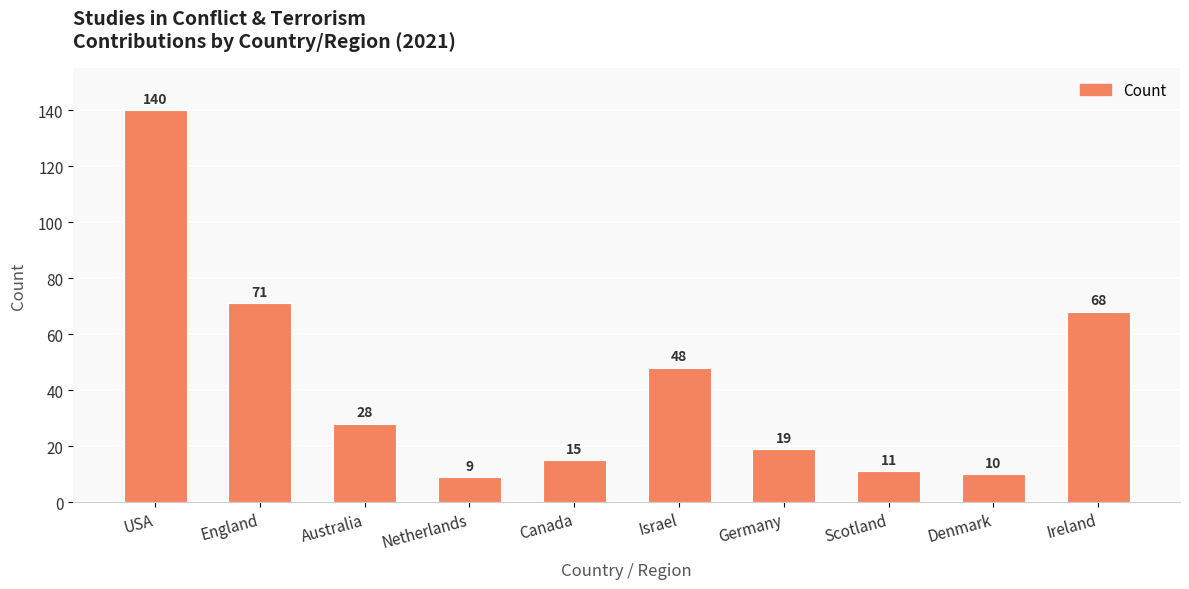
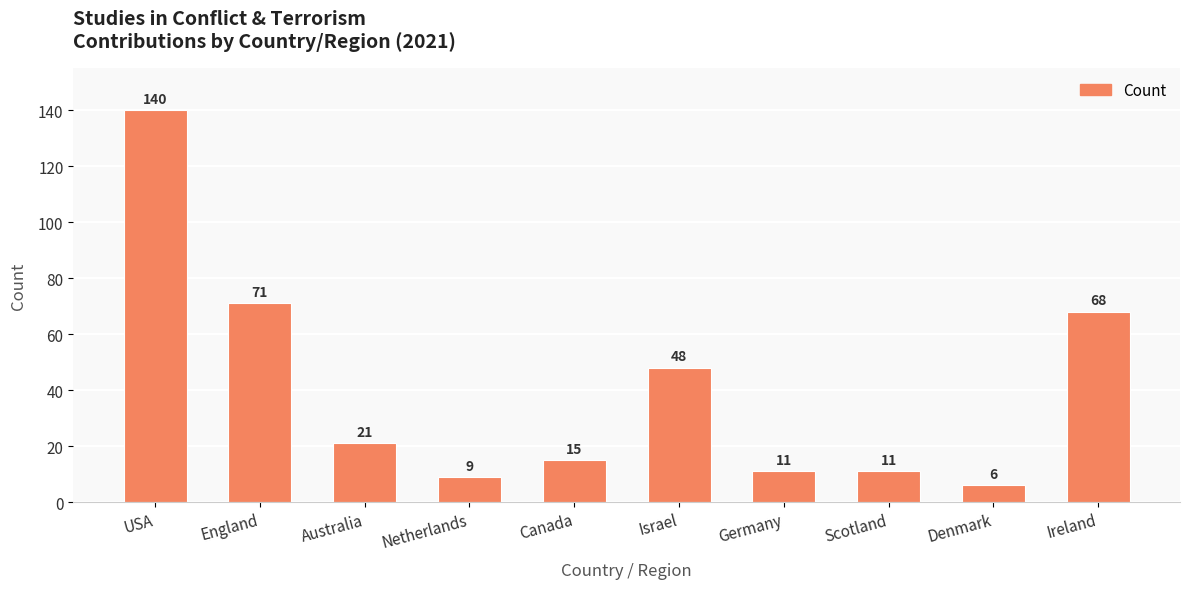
Australia: 28 -> 21
Germany: 19 -> 11
Denmark: 10 -> 6
